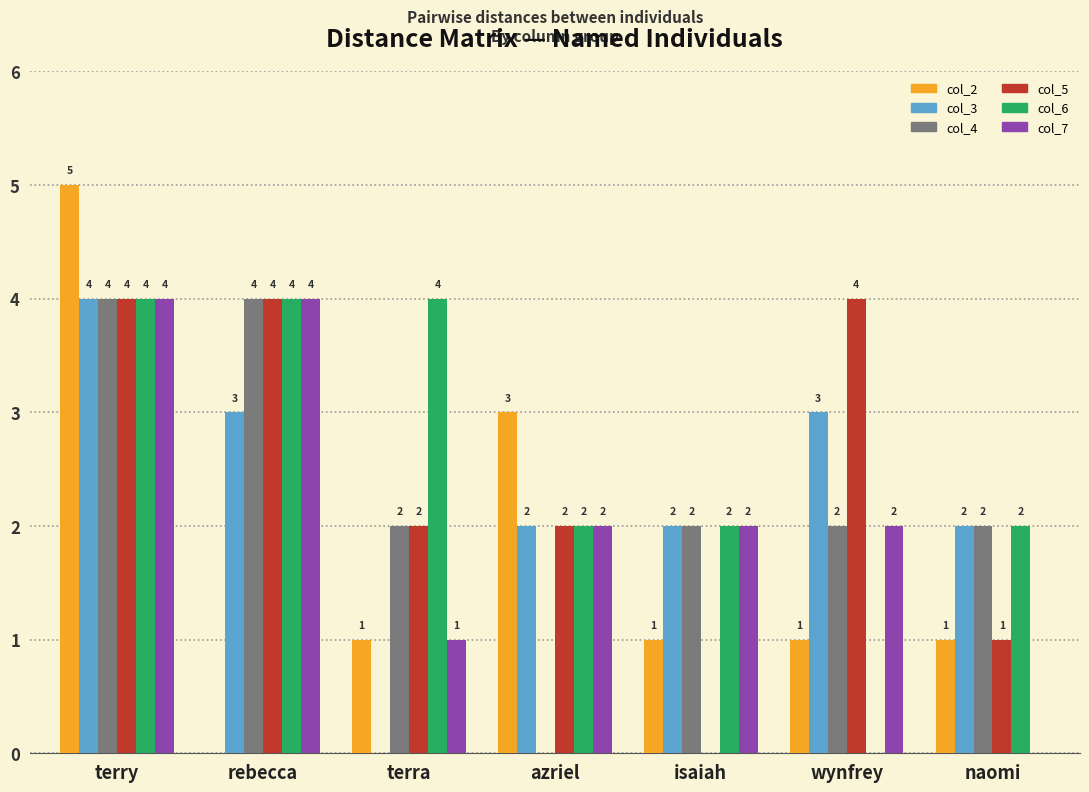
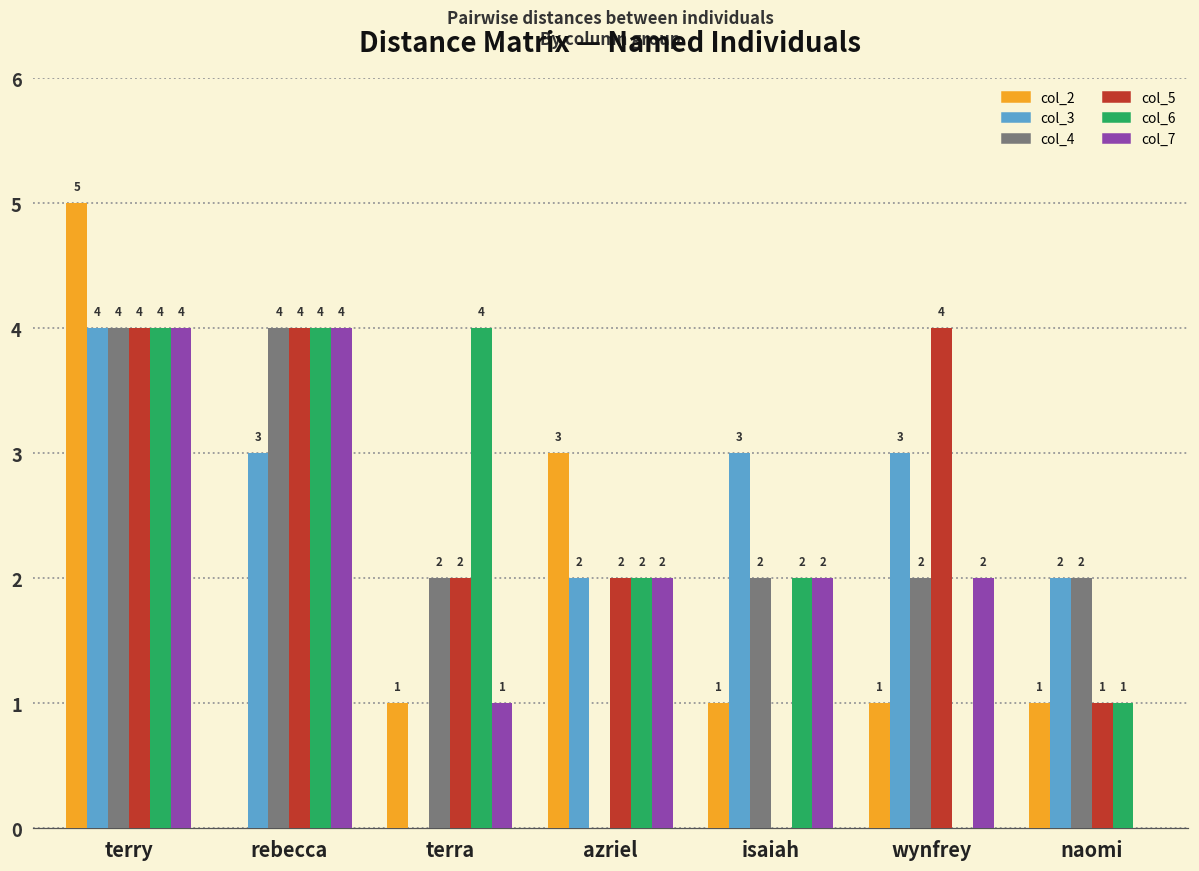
col_3, isaiah: 2 -> 3
col_6, naomi: 2 -> 1
